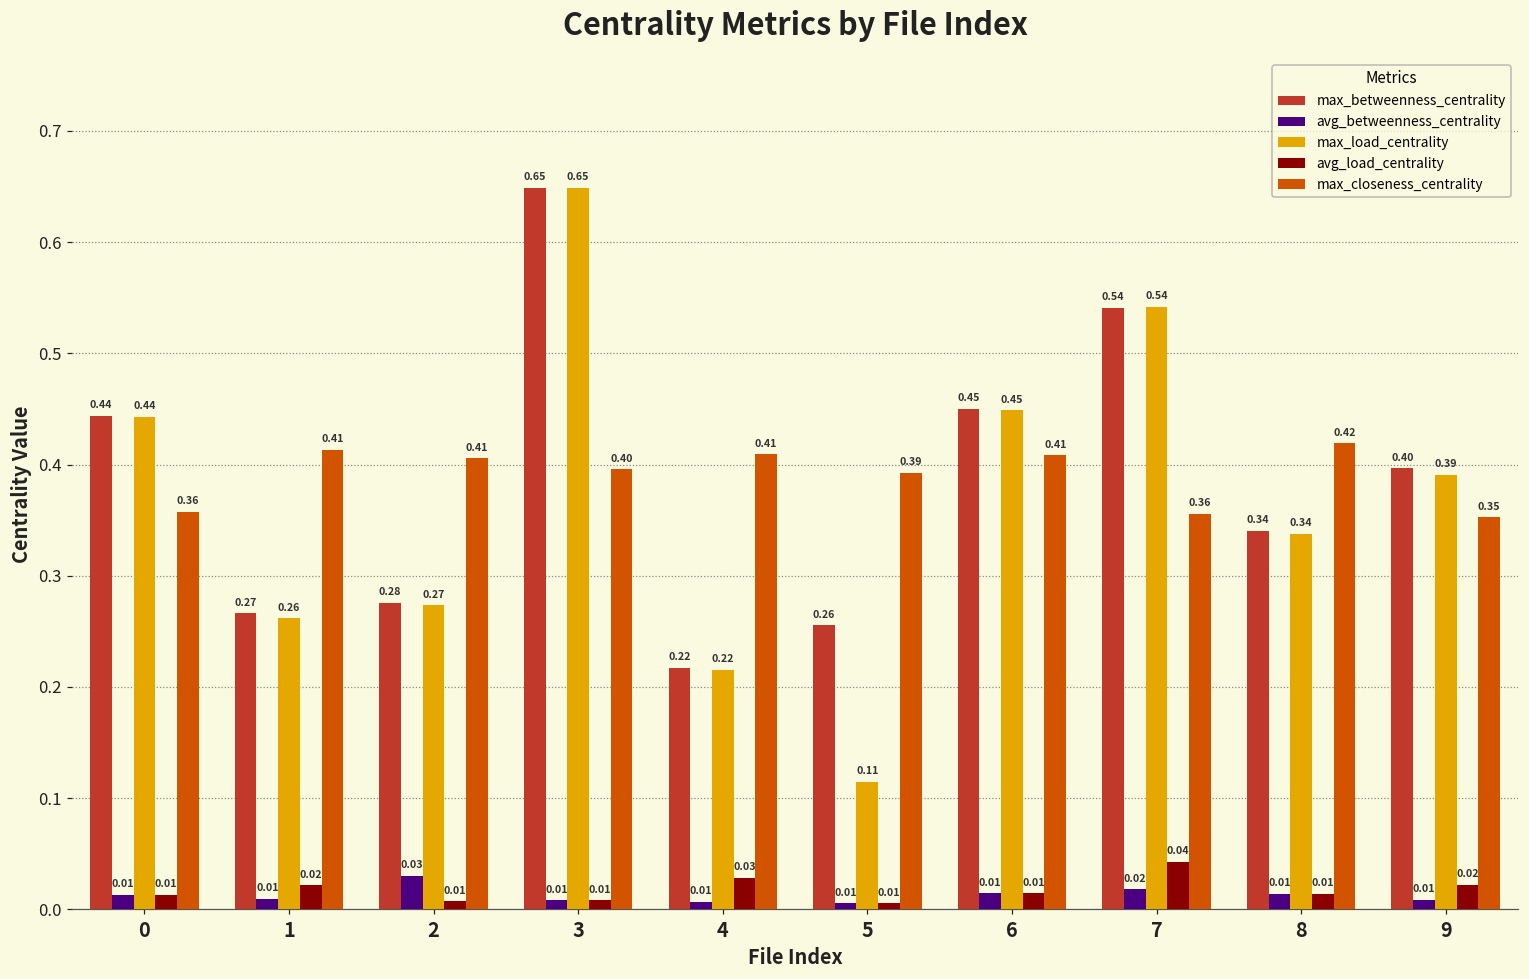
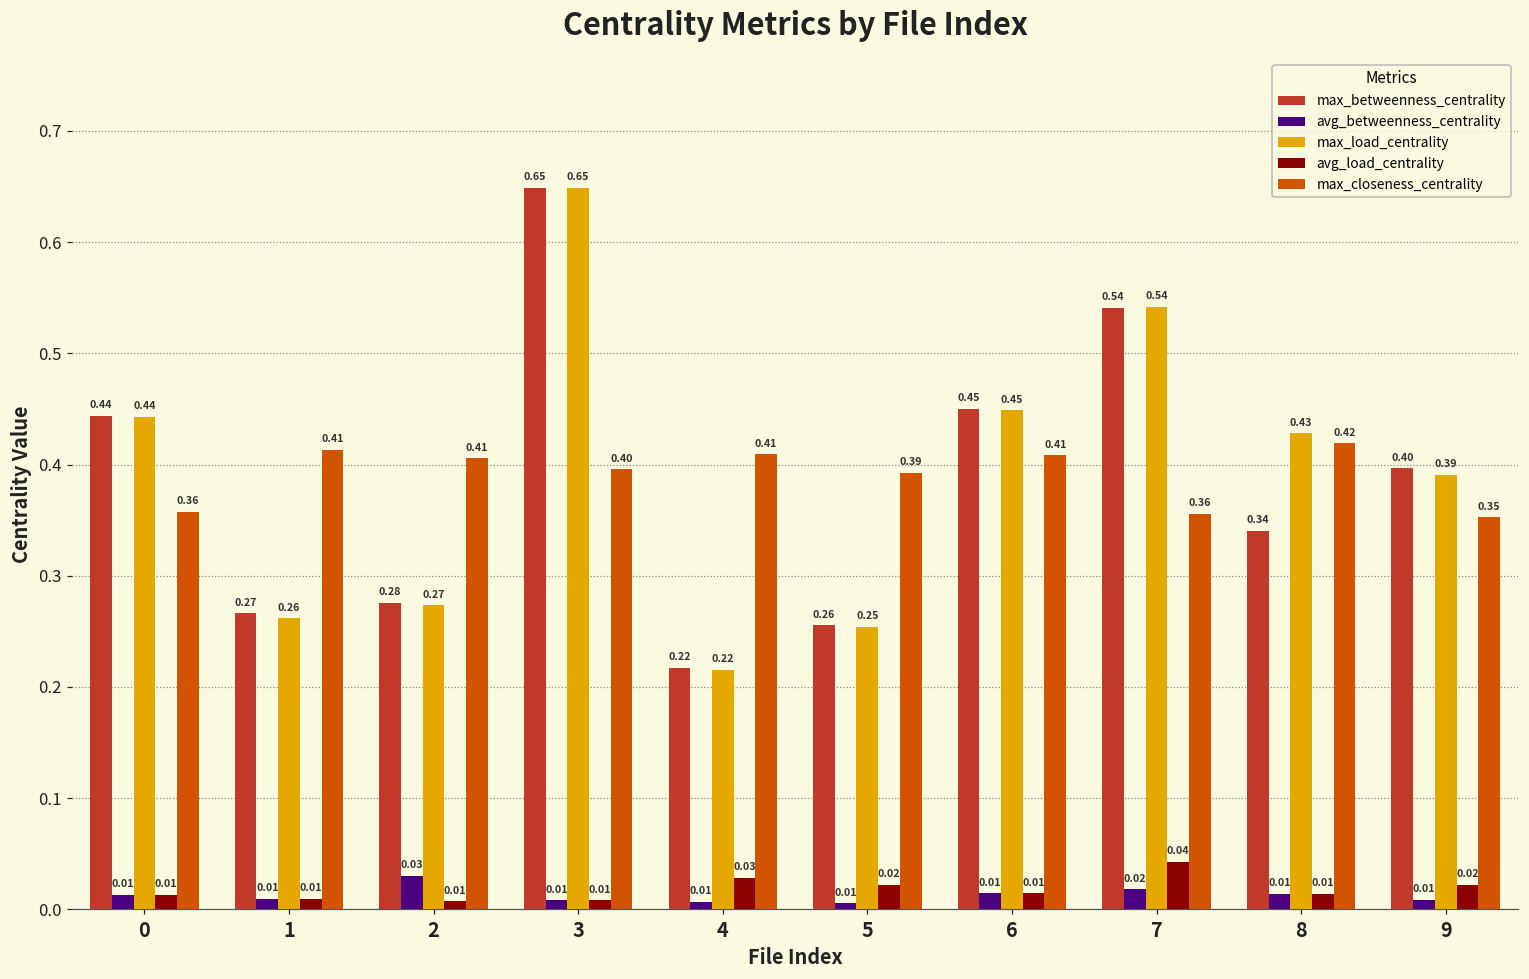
avg_load_centrality, 1: 0.02 -> 0.01
max_load_centrality, 5: 0.11 -> 0.25
avg_load_centrality, 5: 0.01 -> 0.02
max_load_centrality, 8: 0.34 -> 0.43
